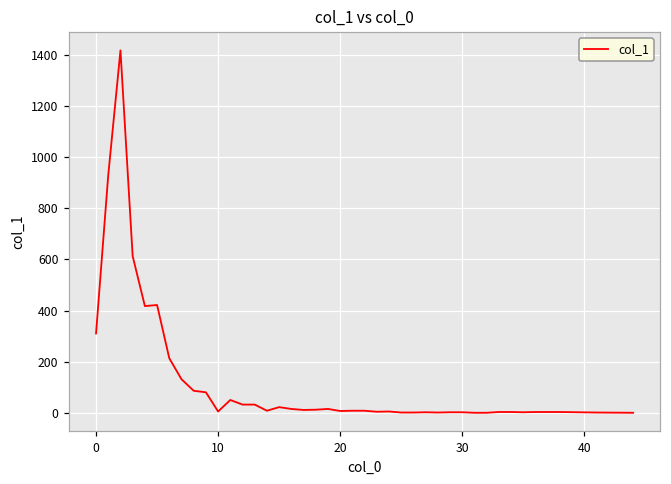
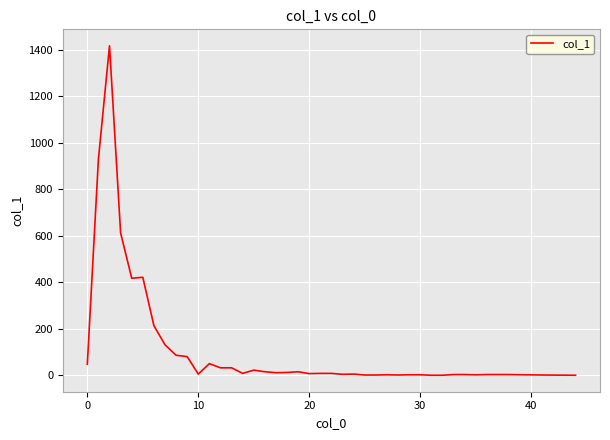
0: 310 -> 50
